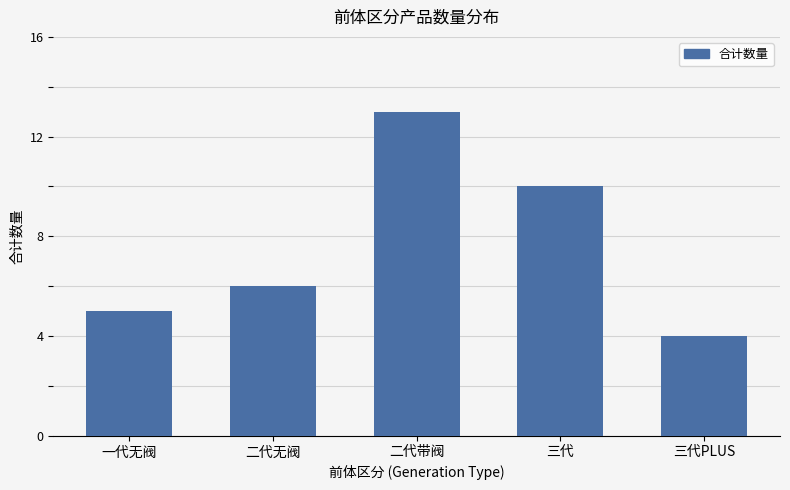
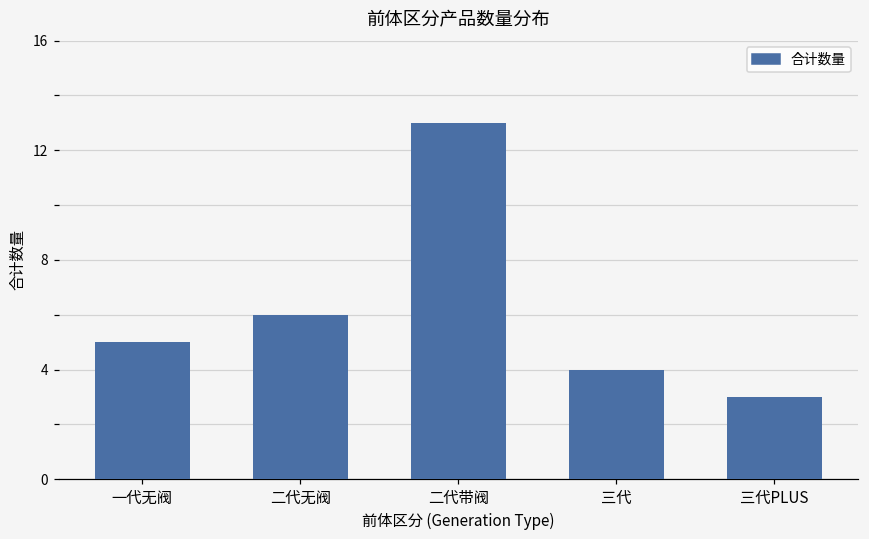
三代: 10 -> 4
三代PLUS: 4 -> 3
